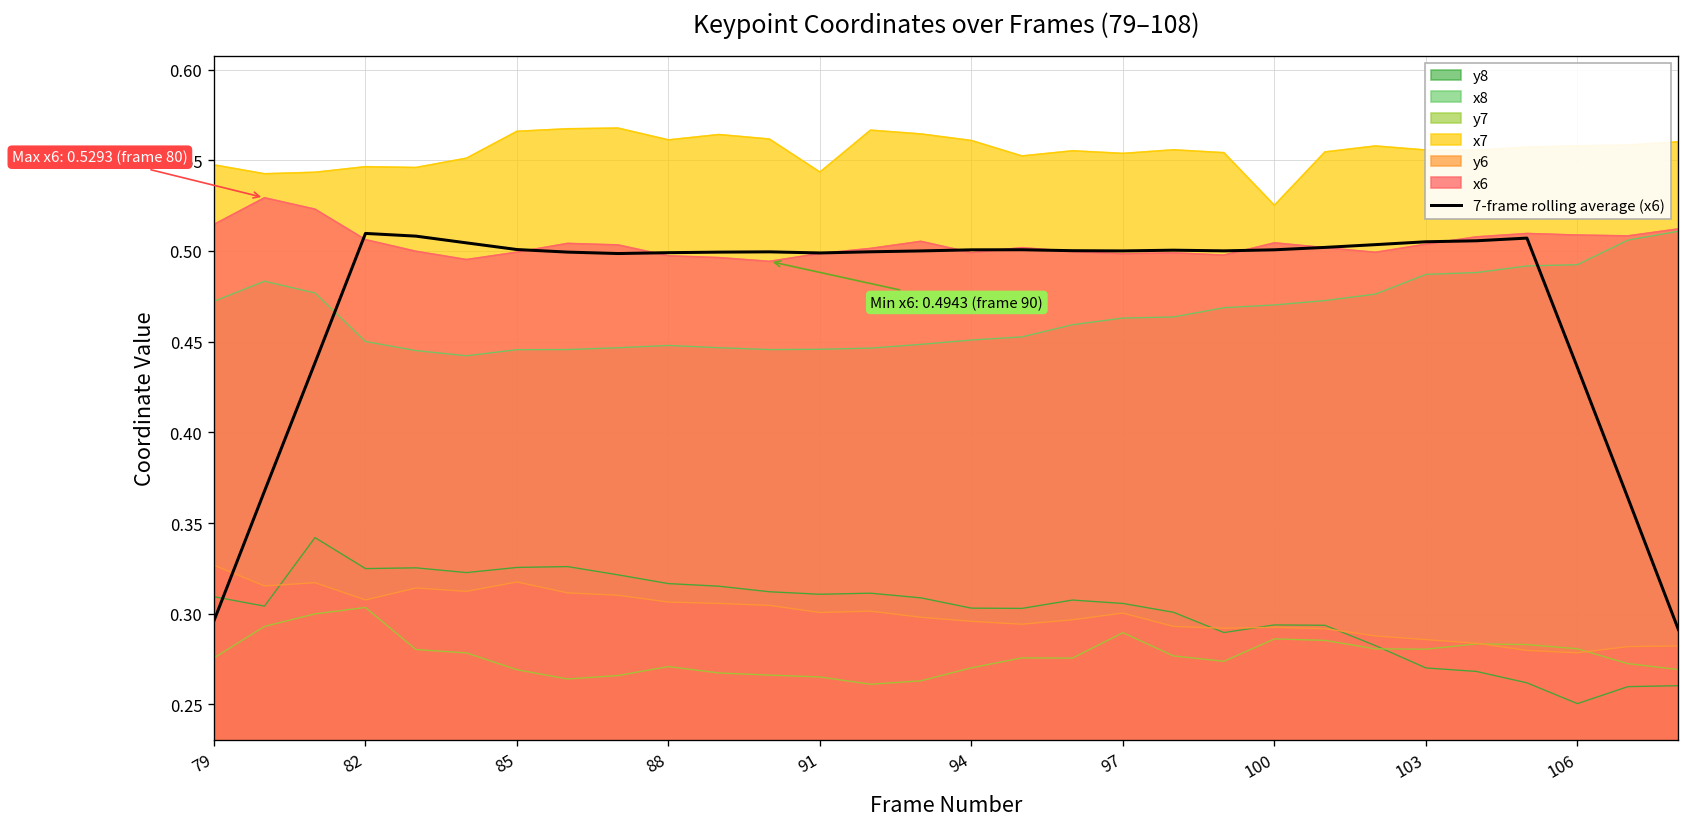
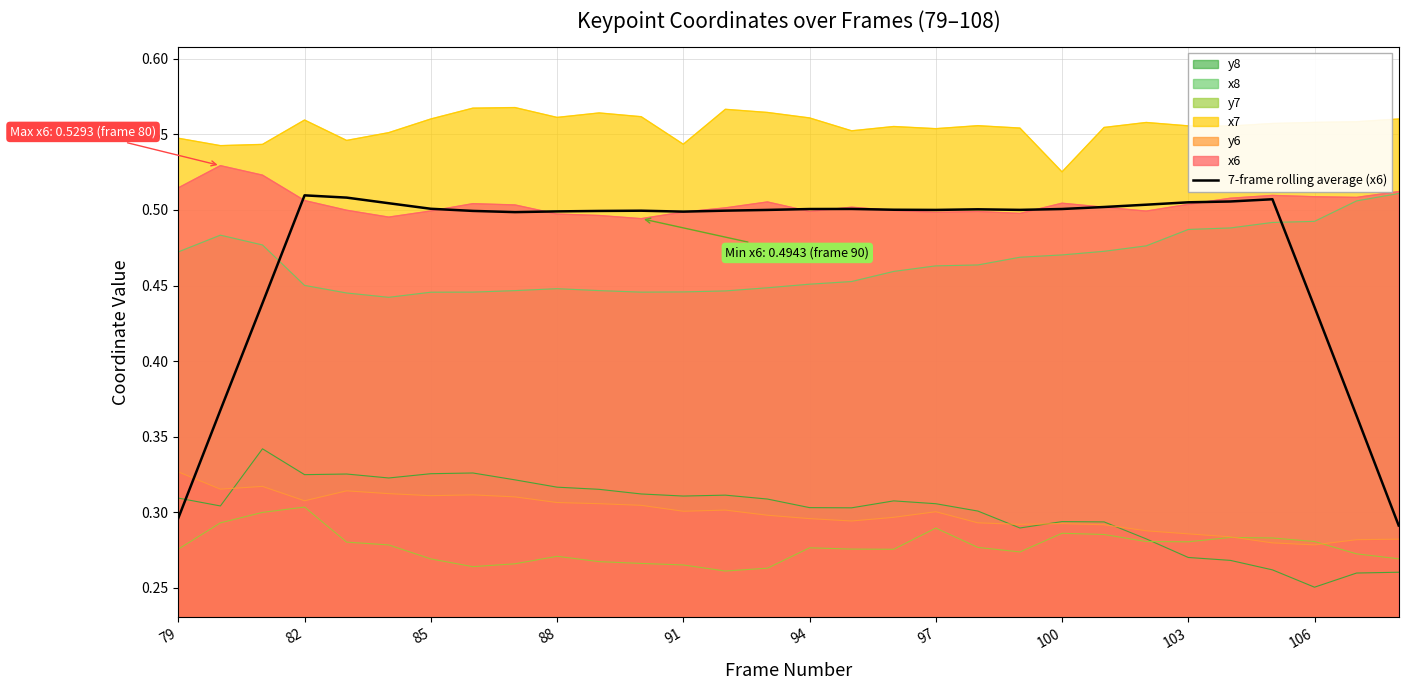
x7, 82: 0.546 -> 0.560
x7, 85: 0.566 -> 0.560
y6, 85: 0.318 -> 0.311
y7, 94: 0.270 -> 0.276
